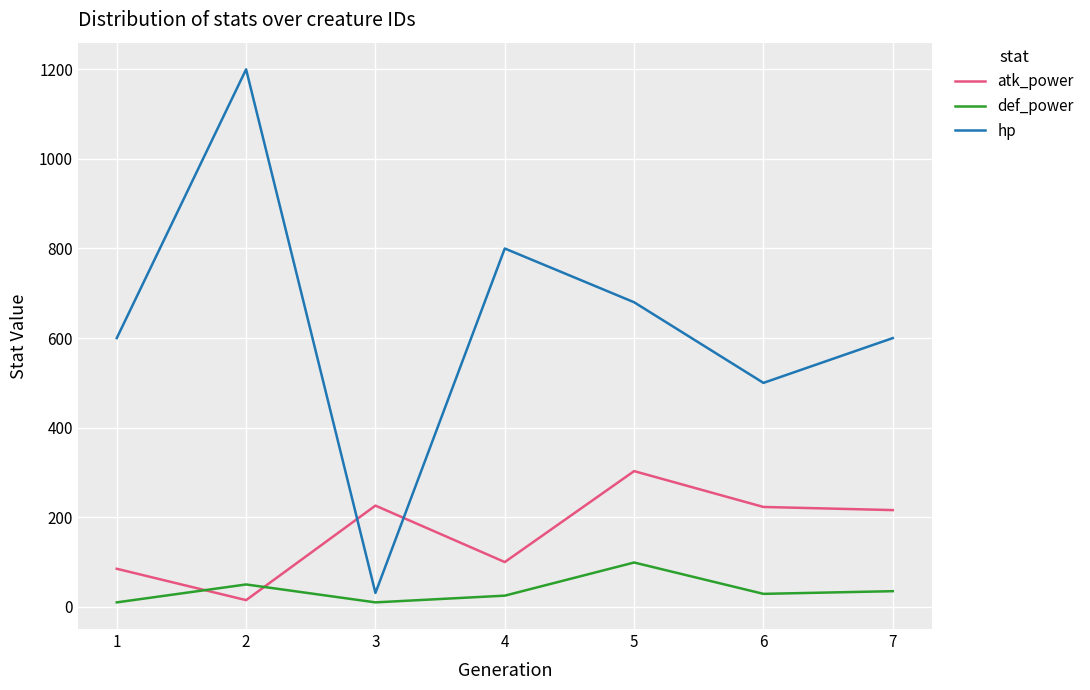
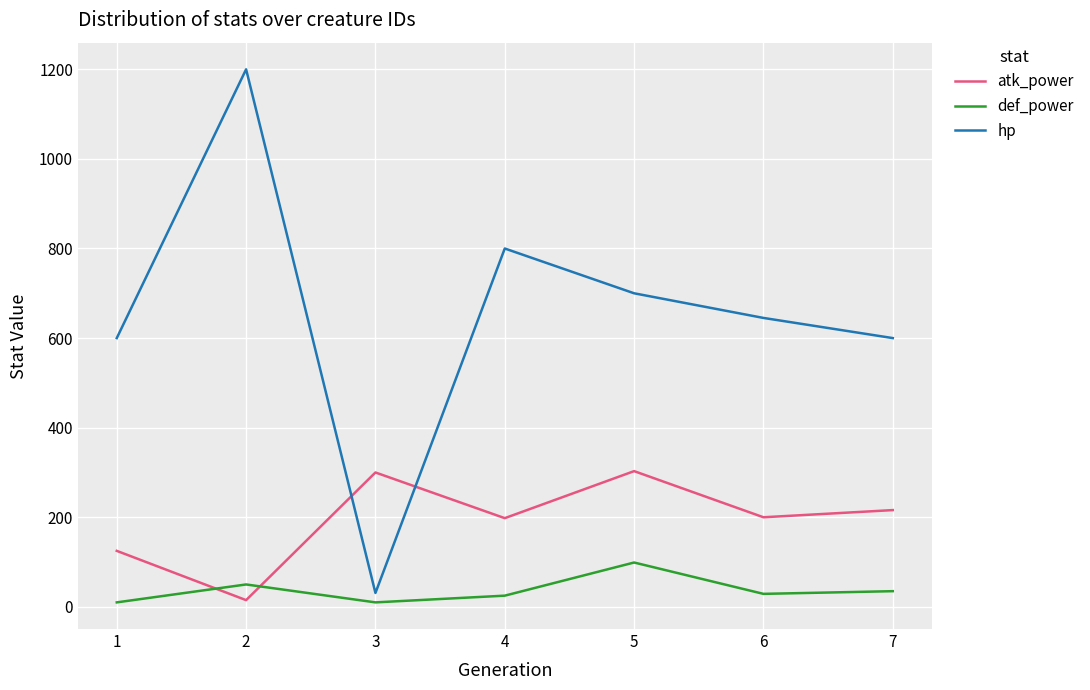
atk_power, 1: 90 -> 130
atk_power, 3: 230 -> 300
atk_power, 4: 100 -> 200
hp, 5: 680 -> 700
atk_power, 6: 220 -> 200
hp, 6: 500 -> 650
